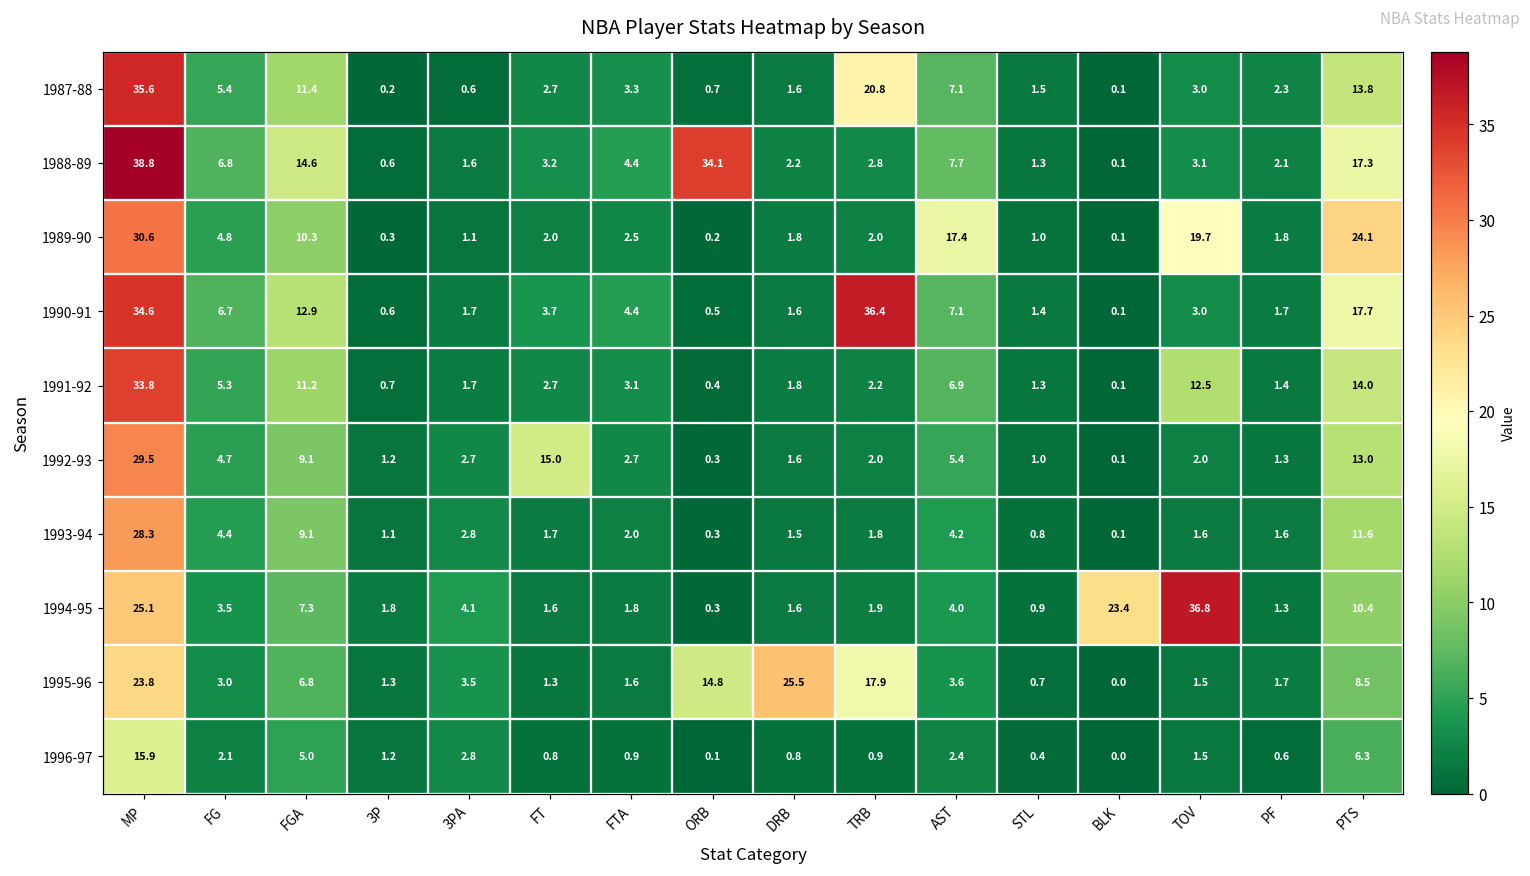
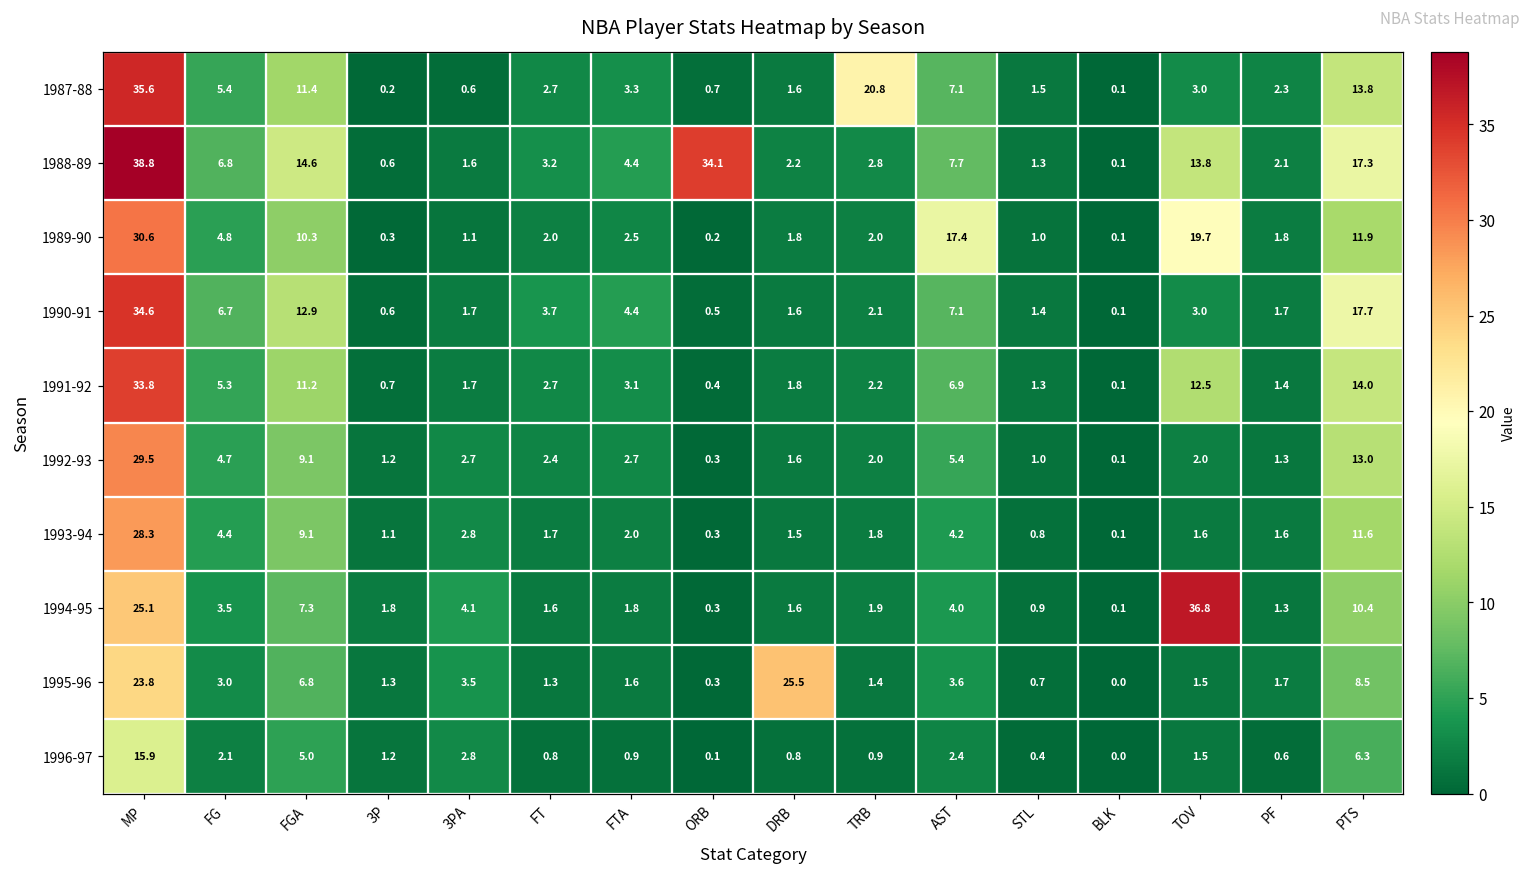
1988-89, TOV: 3.1 -> 13.8
1989-90, PTS: 24.1 -> 11.9
1990-91, TRB: 36.4 -> 2.1
1992-93, FT: 15.0 -> 2.4
1994-95, BLK: 23.4 -> 0.1
1995-96, ORB: 14.8 -> 0.3
1995-96, TRB: 17.9 -> 1.4
